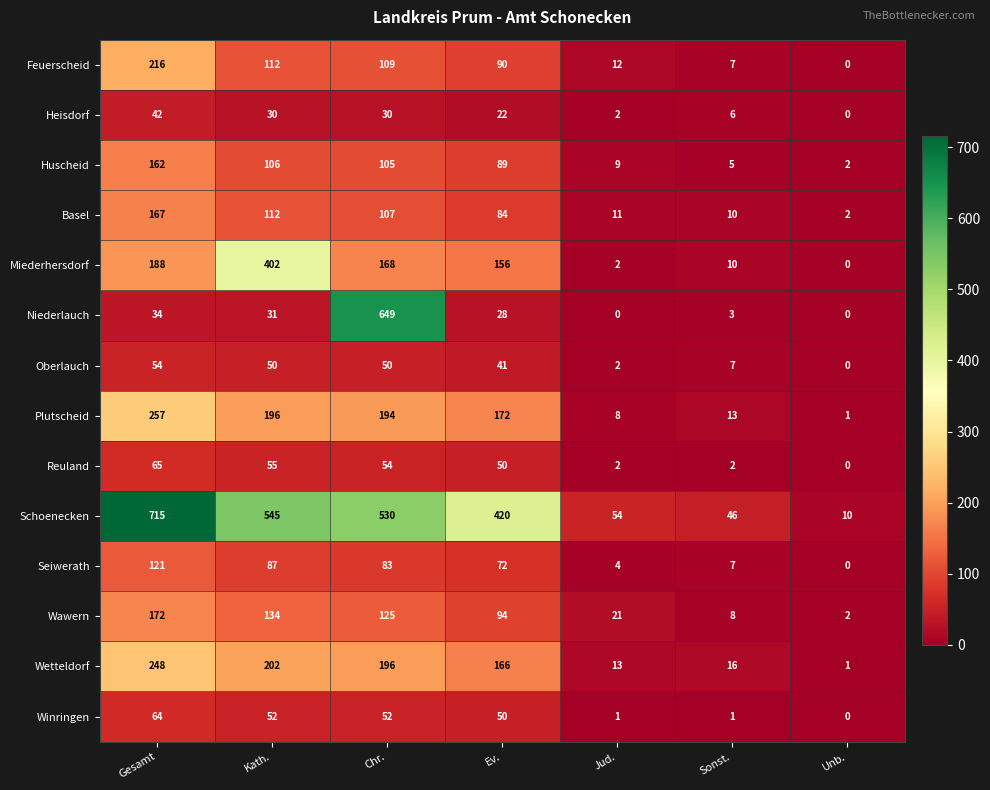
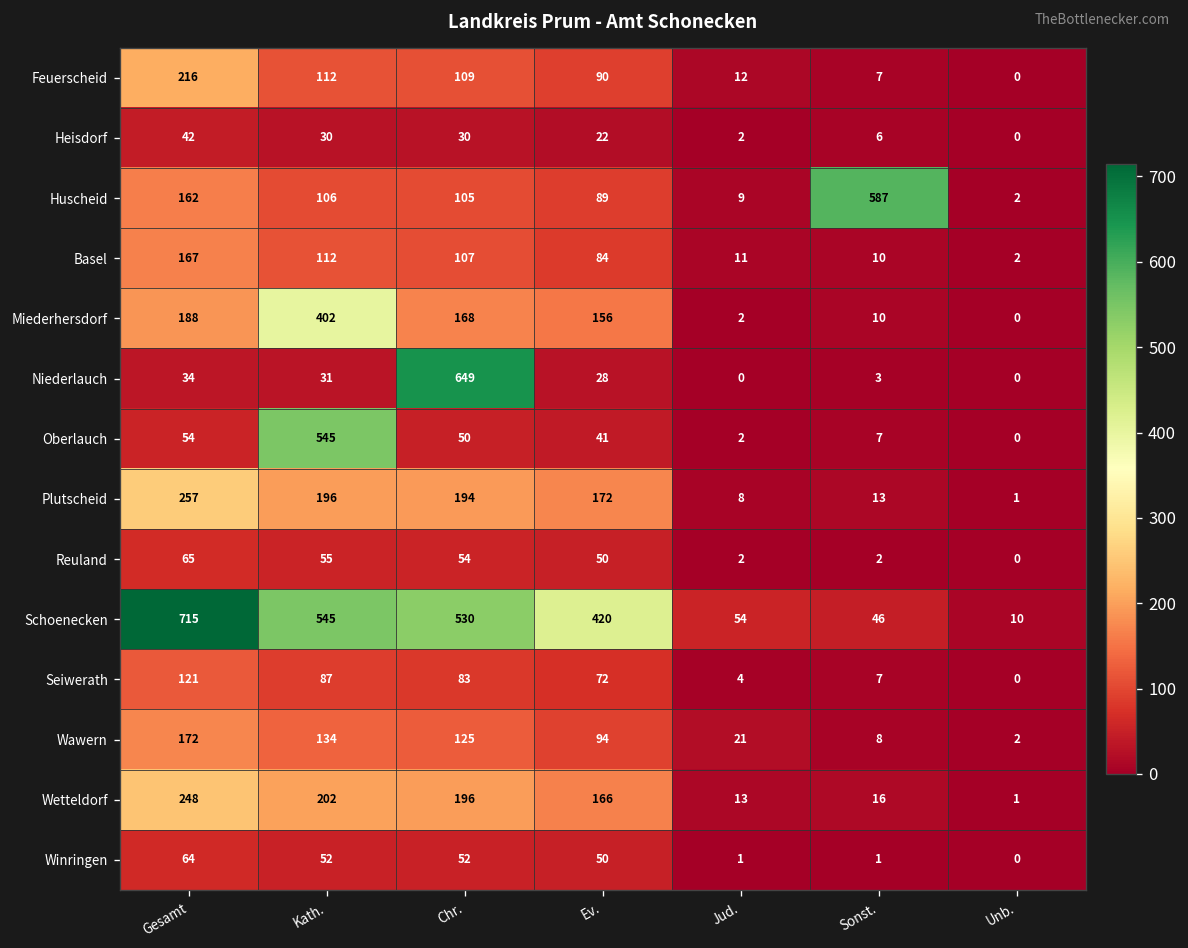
Huscheid, Sonst.: 5 -> 587
Oberlauch, Kath.: 50 -> 545
